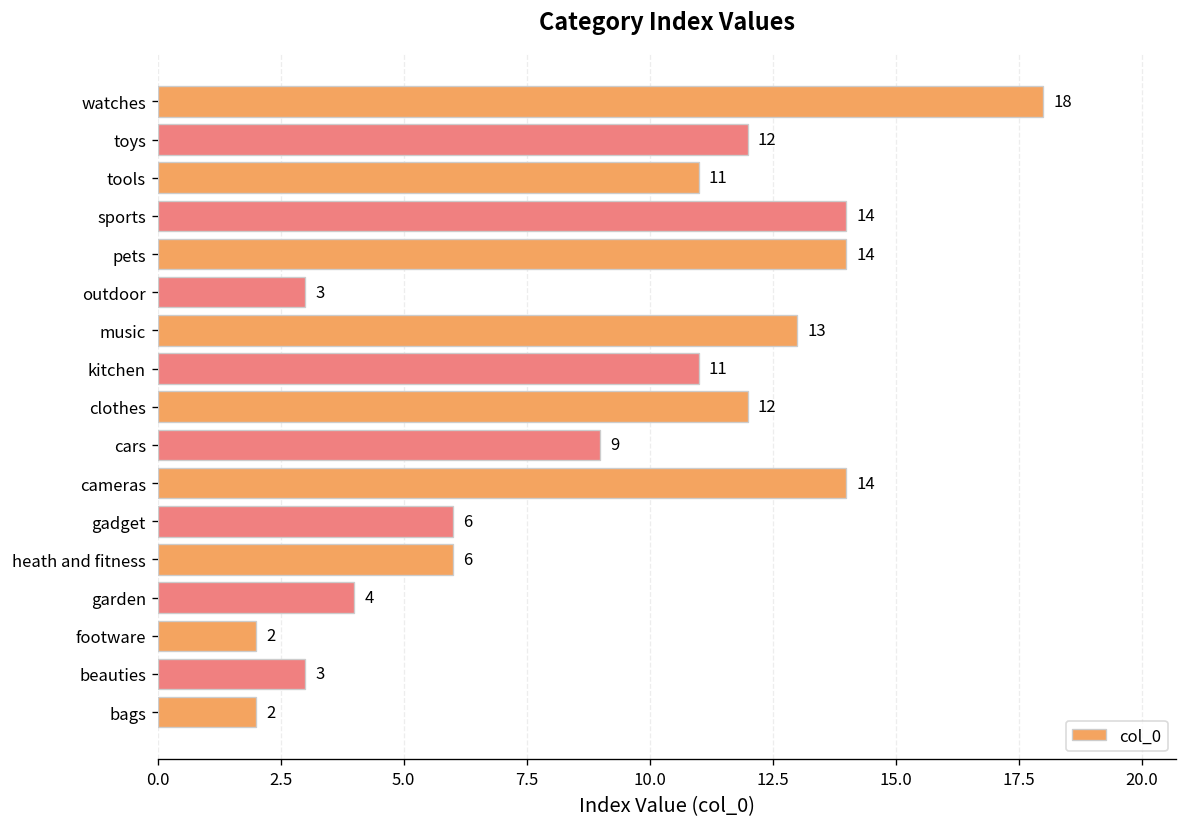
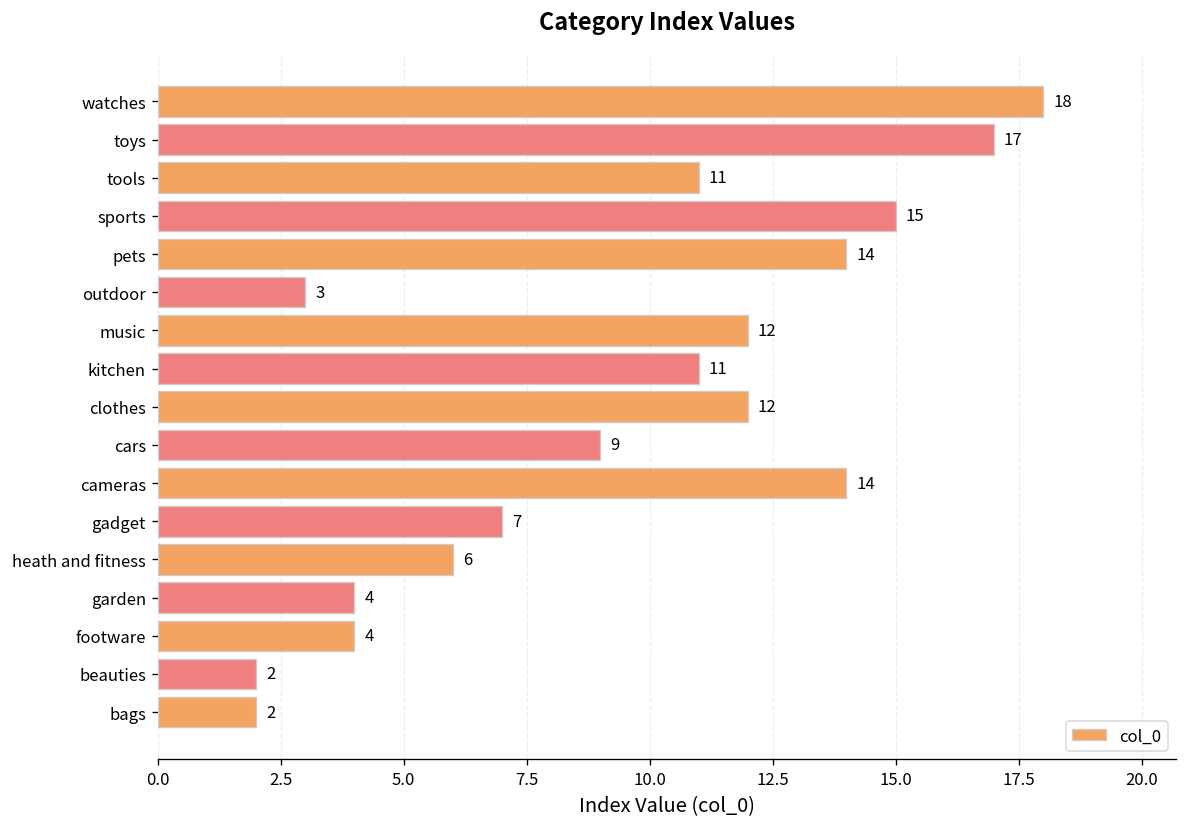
toys: 12 -> 17
sports: 14 -> 15
music: 13 -> 12
gadget: 6 -> 7
footware: 2 -> 4
beauties: 3 -> 2
